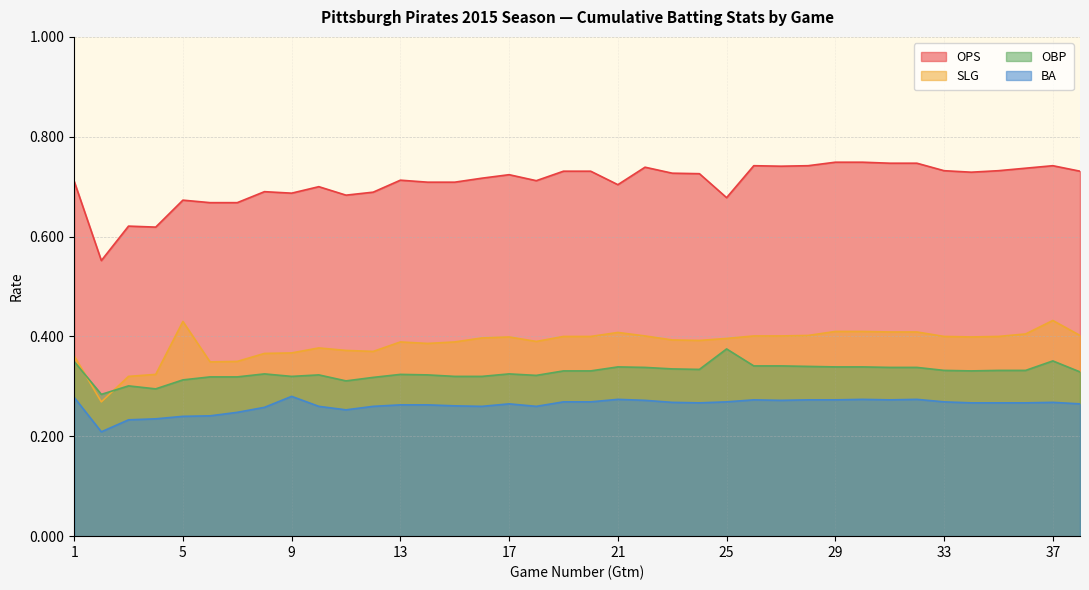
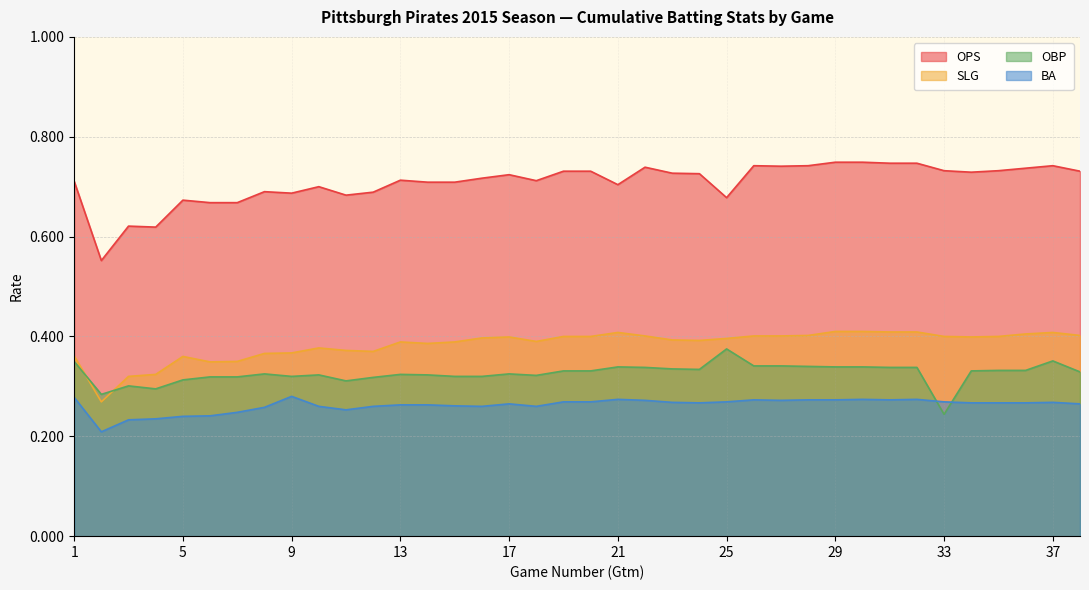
SLG, 5: 0.43 -> 0.36
OBP, 33: 0.33 -> 0.24
SLG, 37: 0.43 -> 0.41
